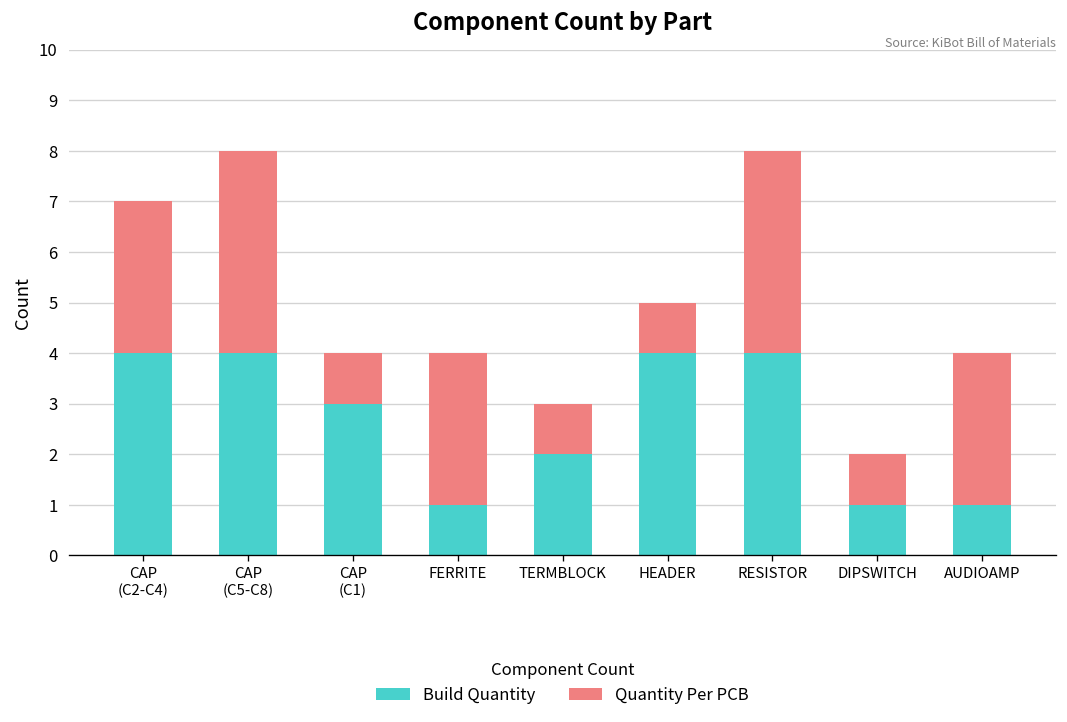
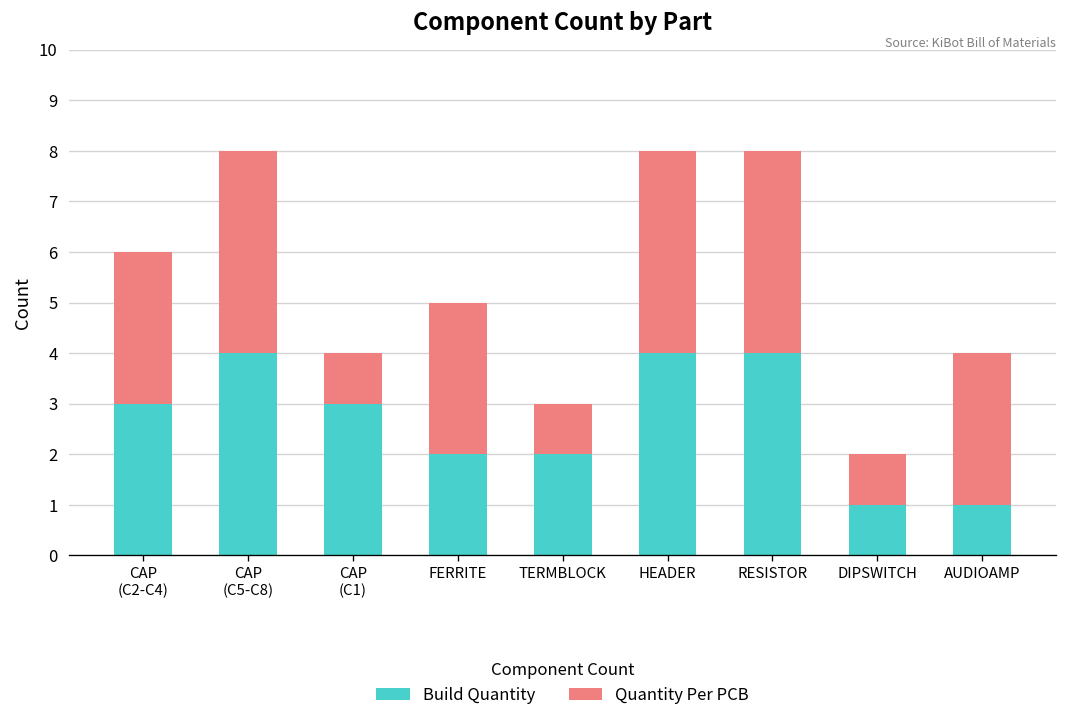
Build Quantity, CAP (C2-C4): 4 -> 3
Build Quantity, FERRITE: 1 -> 2
Quantity Per PCB, HEADER: 1 -> 4
